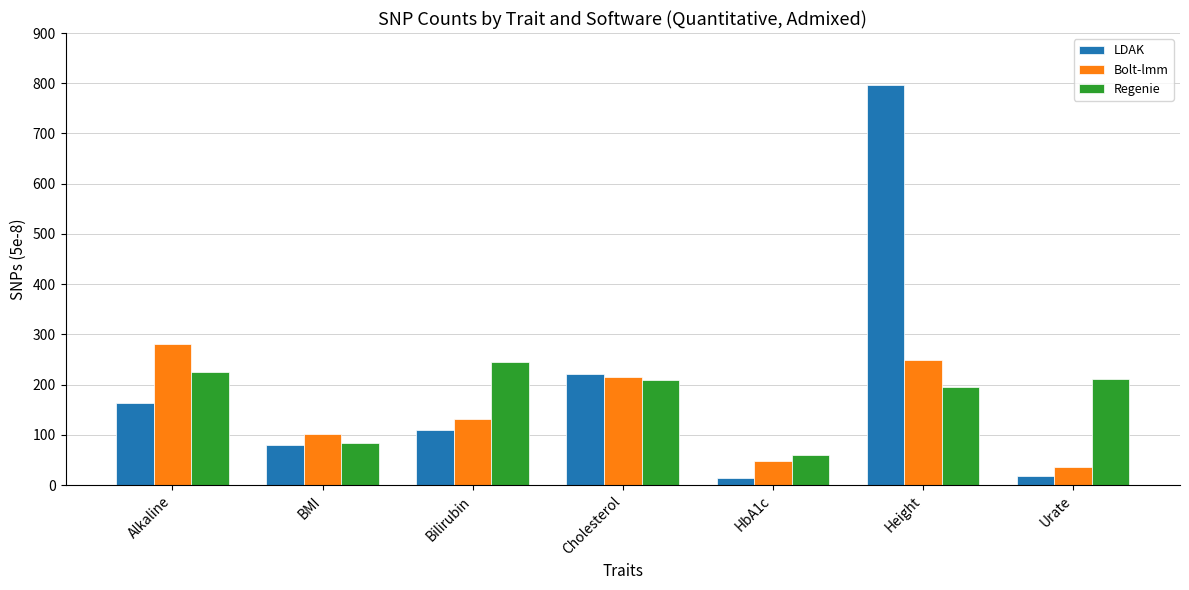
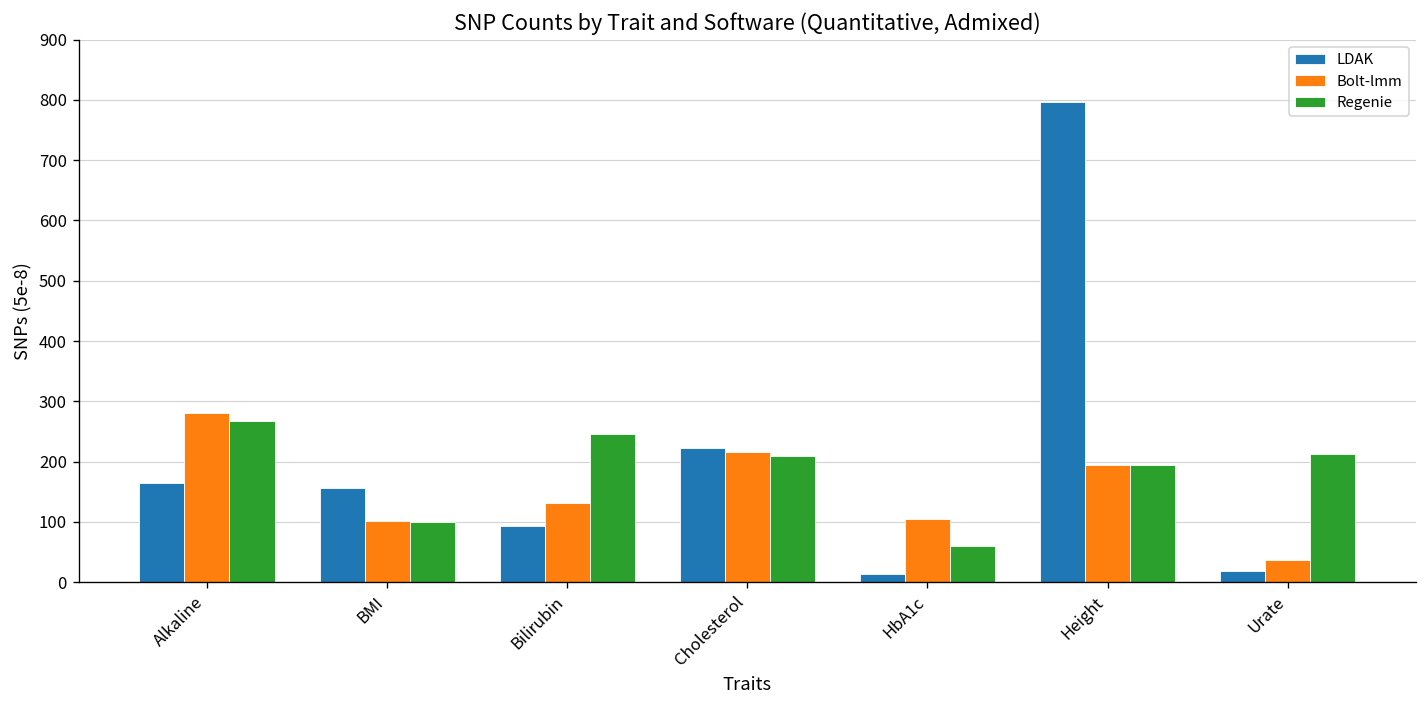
Regenie, Alkaline: 230 -> 270
LDAK, BMI: 80 -> 160
Regenie, BMI: 80 -> 100
LDAK, Bilirubin: 110 -> 90
Bolt-lmm, HbA1c: 50 -> 110
Bolt-lmm, Height: 250 -> 190
